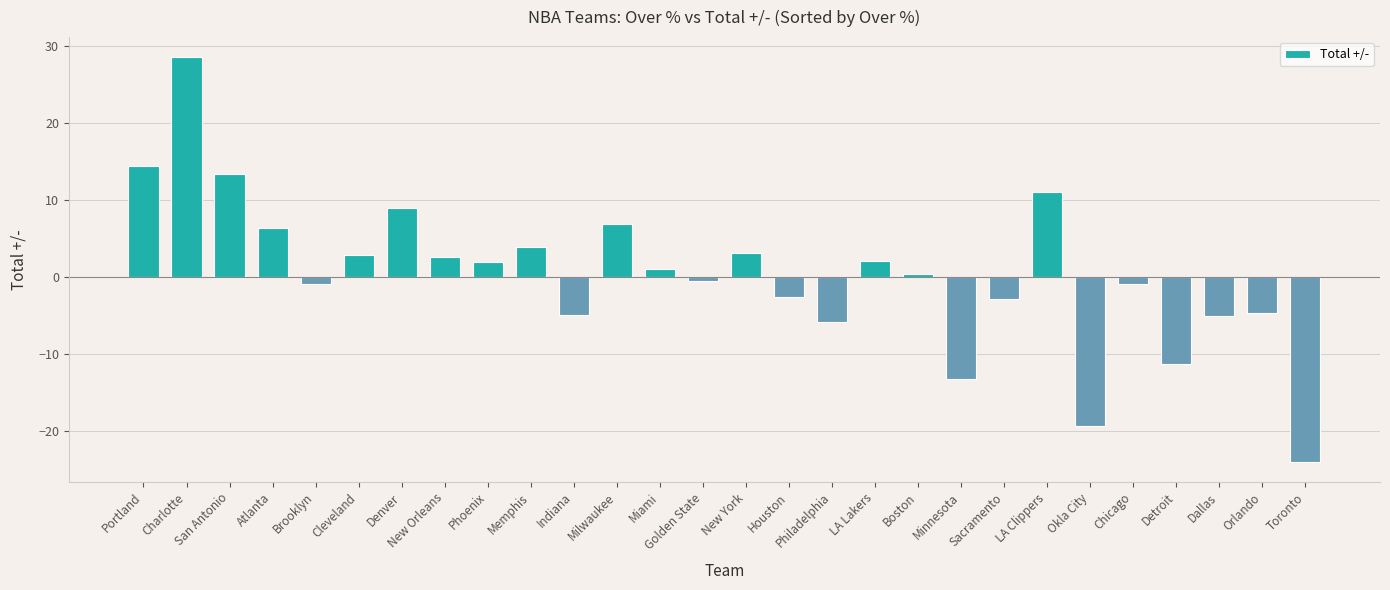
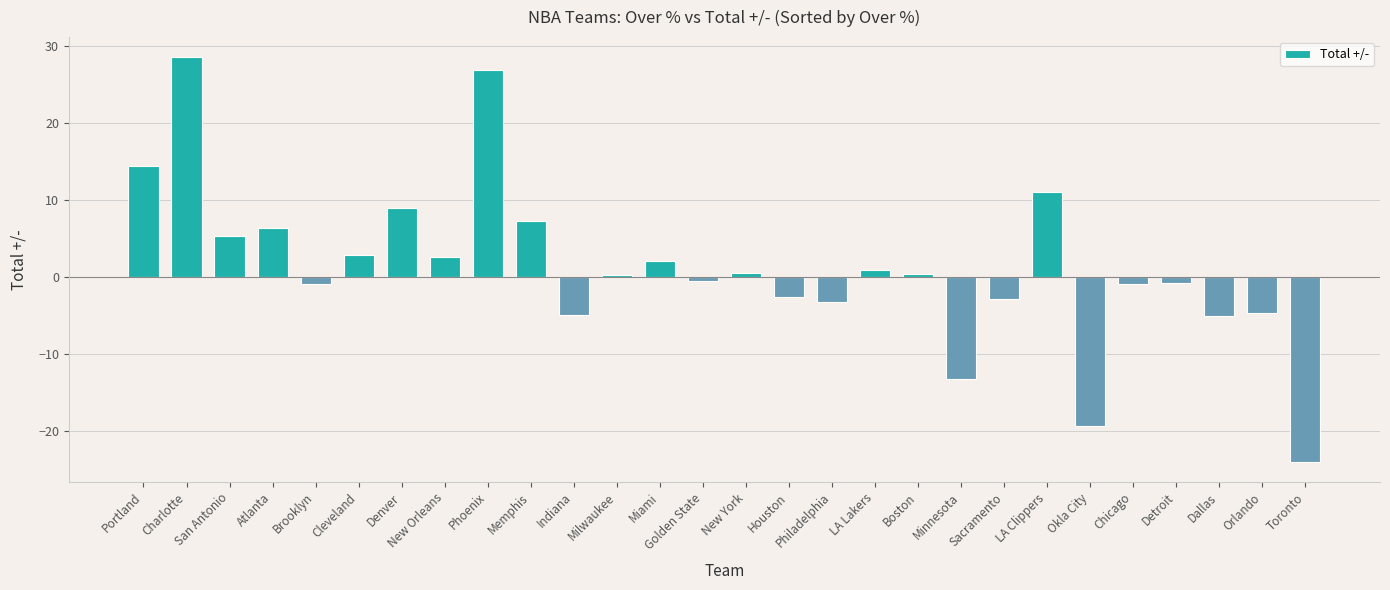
San Antonio: 13 -> 5
Phoenix: 2 -> 27
Memphis: 4 -> 7
Milwaukee: 7 -> 0
Miami: 1 -> 2
New York: 3 -> 1
Philadelphia: -6 -> -3
LA Lakers: 2 -> 1
Detroit: -11 -> -1
